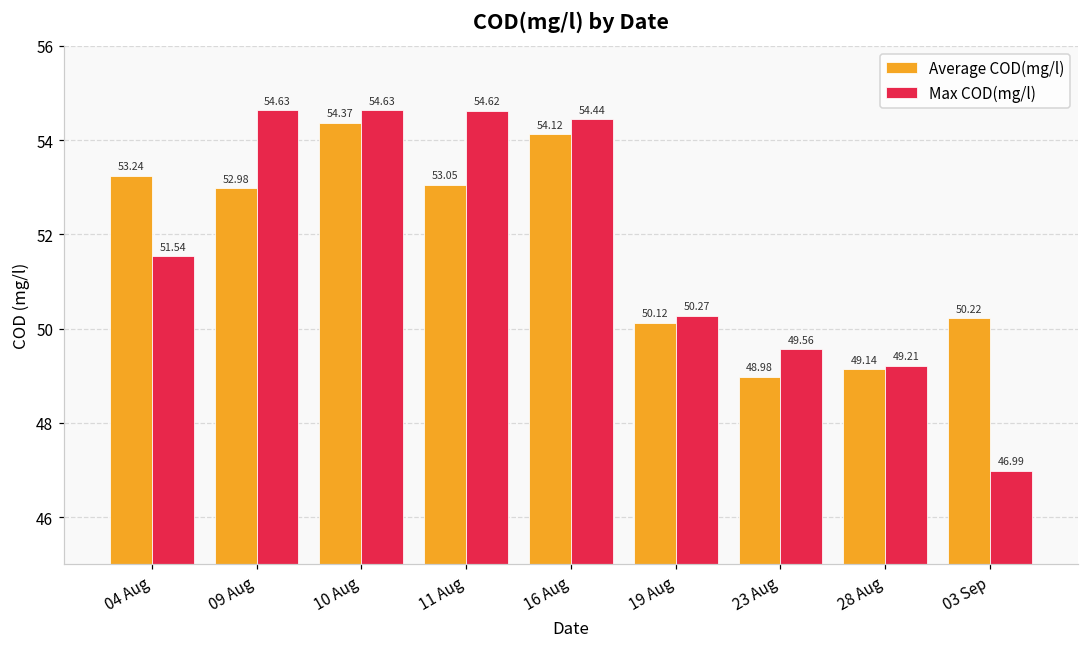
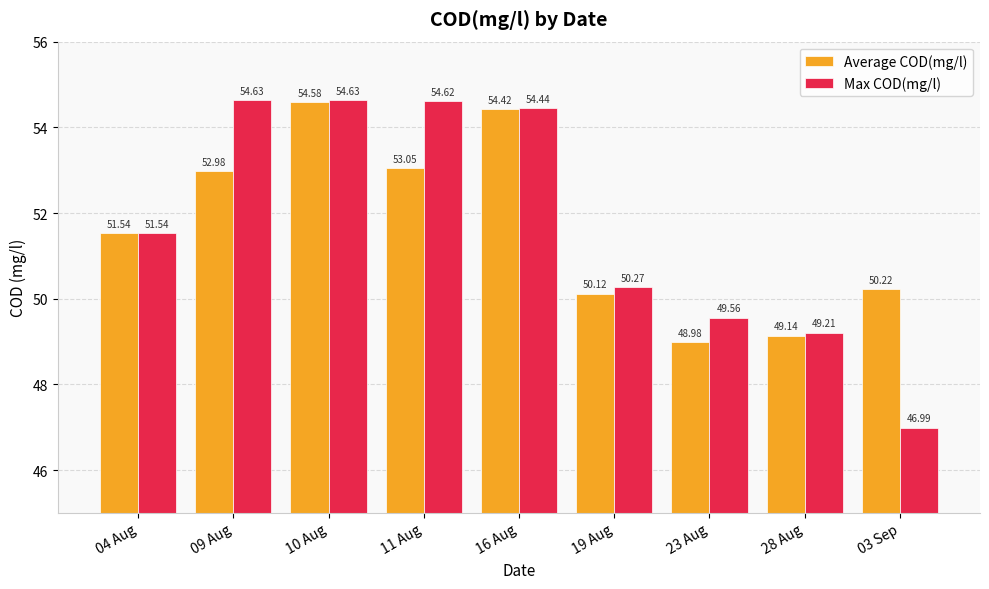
Average COD(mg/l), 04 Aug: 53.24 -> 51.54
Average COD(mg/l), 10 Aug: 54.37 -> 54.58
Average COD(mg/l), 16 Aug: 54.12 -> 54.42
